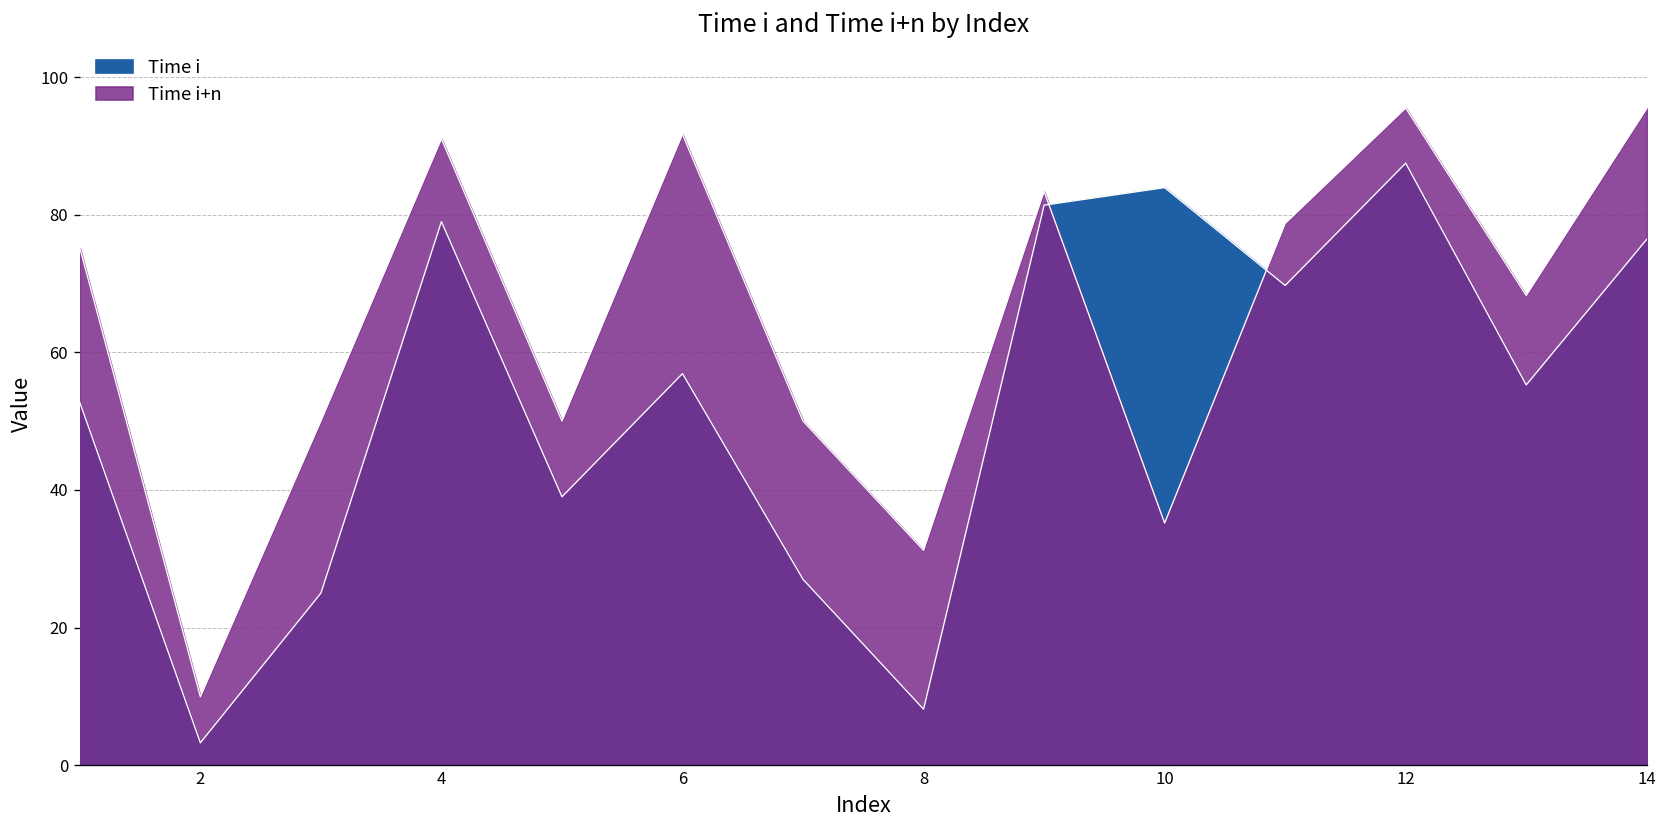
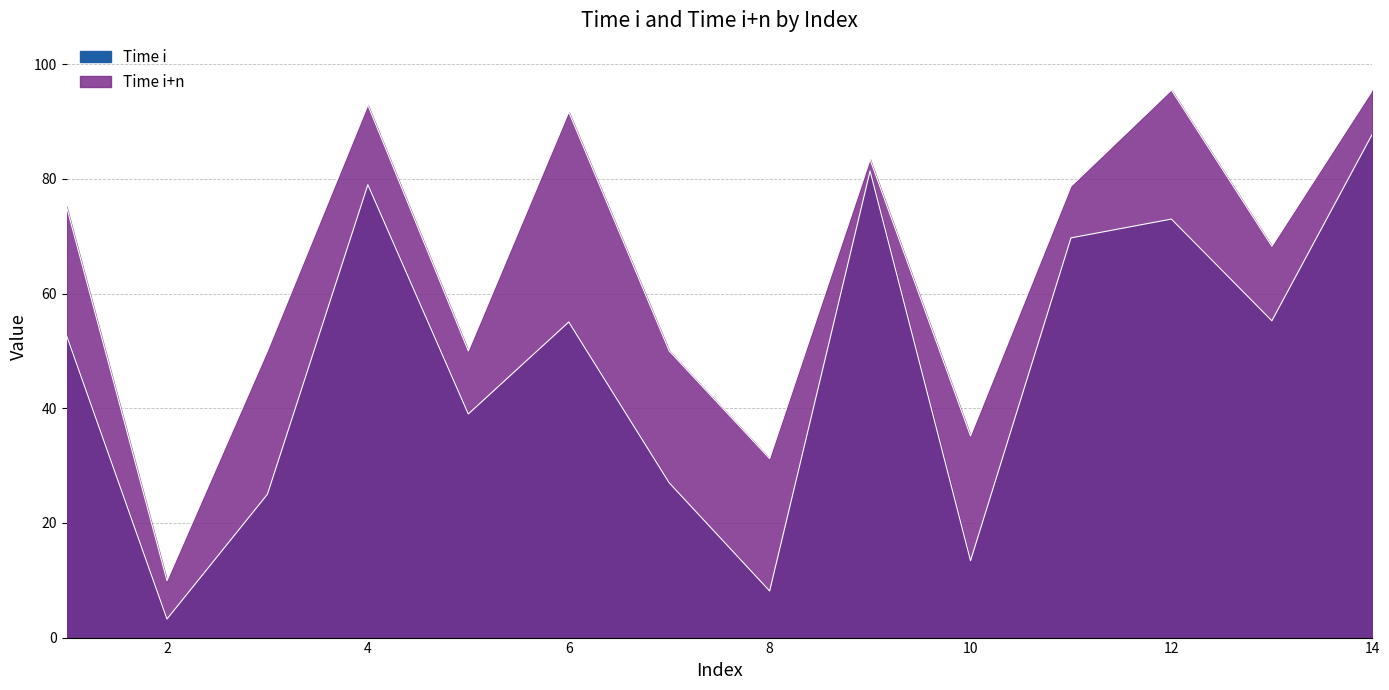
Time i+n, 4: 91 -> 93
Time i, 6: 57 -> 55
Time i, 10: 84 -> 13
Time i, 12: 88 -> 73
Time i, 14: 76 -> 88
